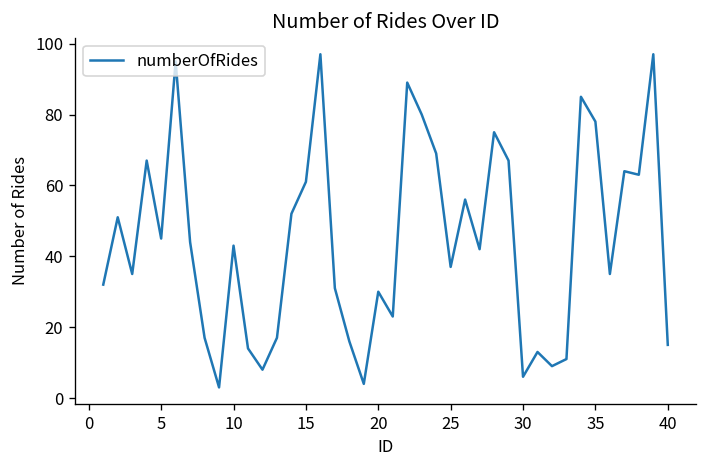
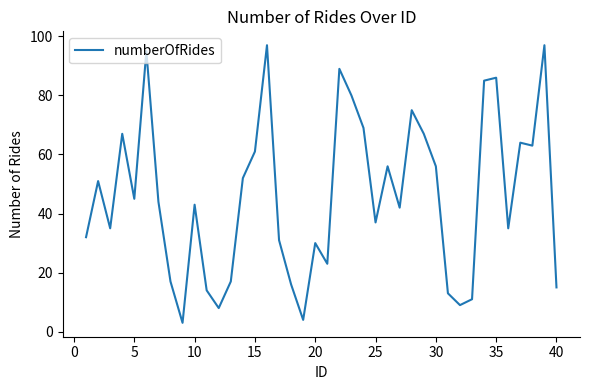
30: 6 -> 56
35: 78 -> 86
